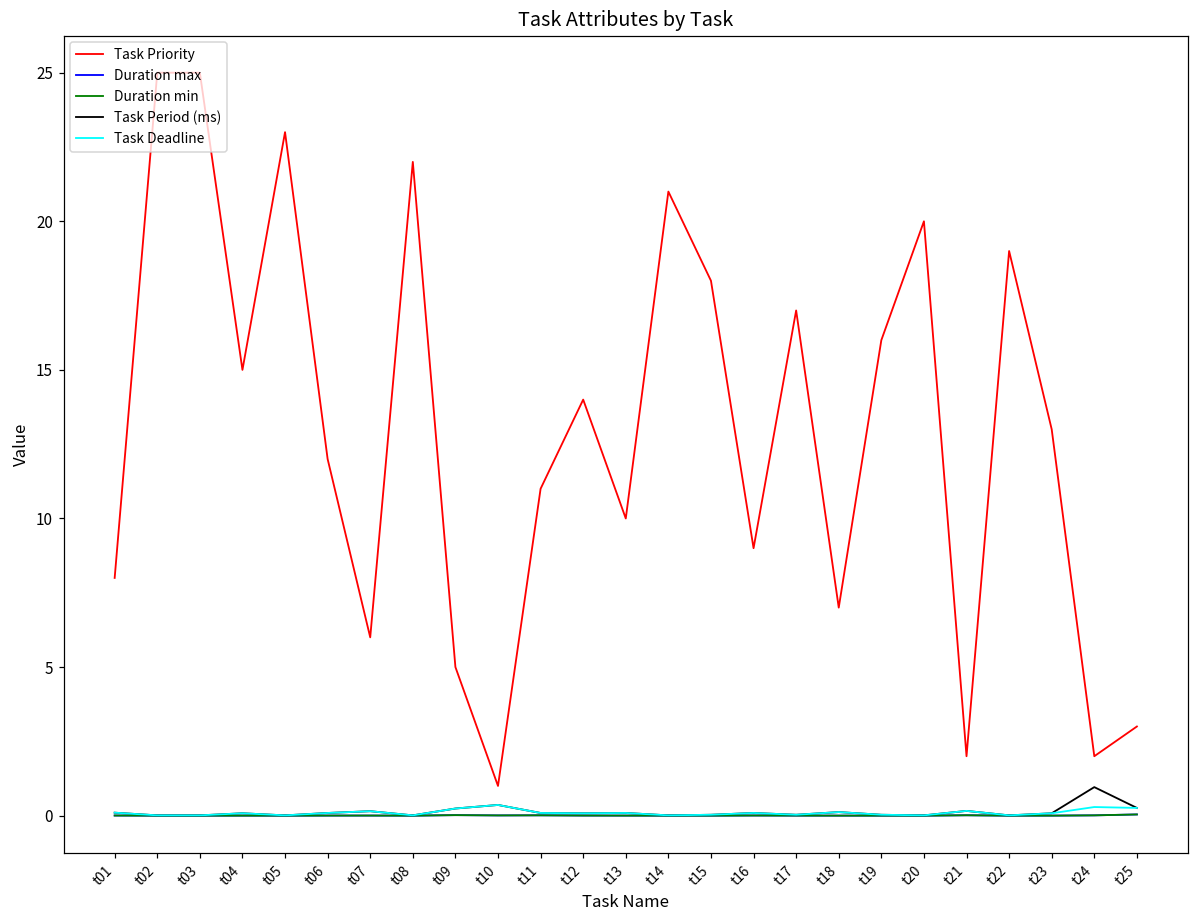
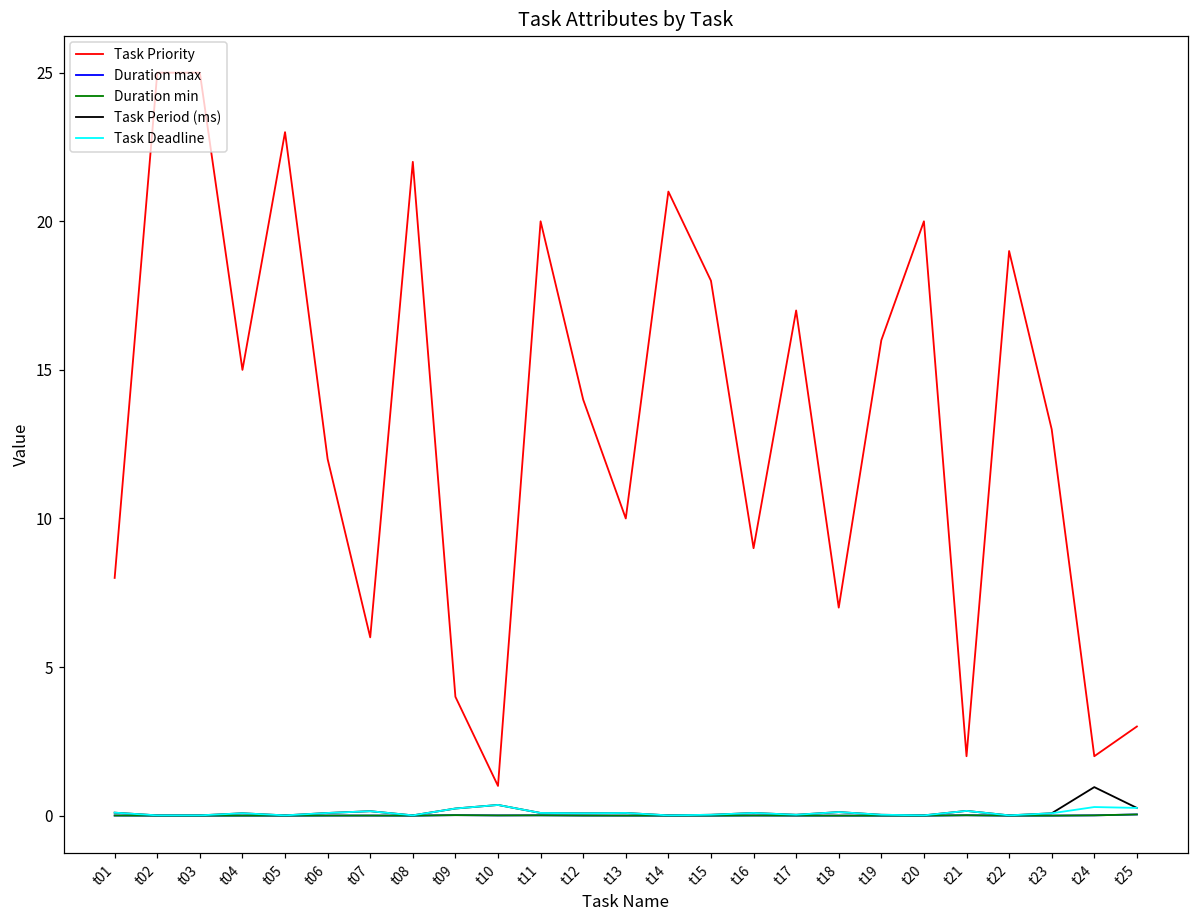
Task Priority, t09: 5 -> 4
Task Priority, t11: 11 -> 20
